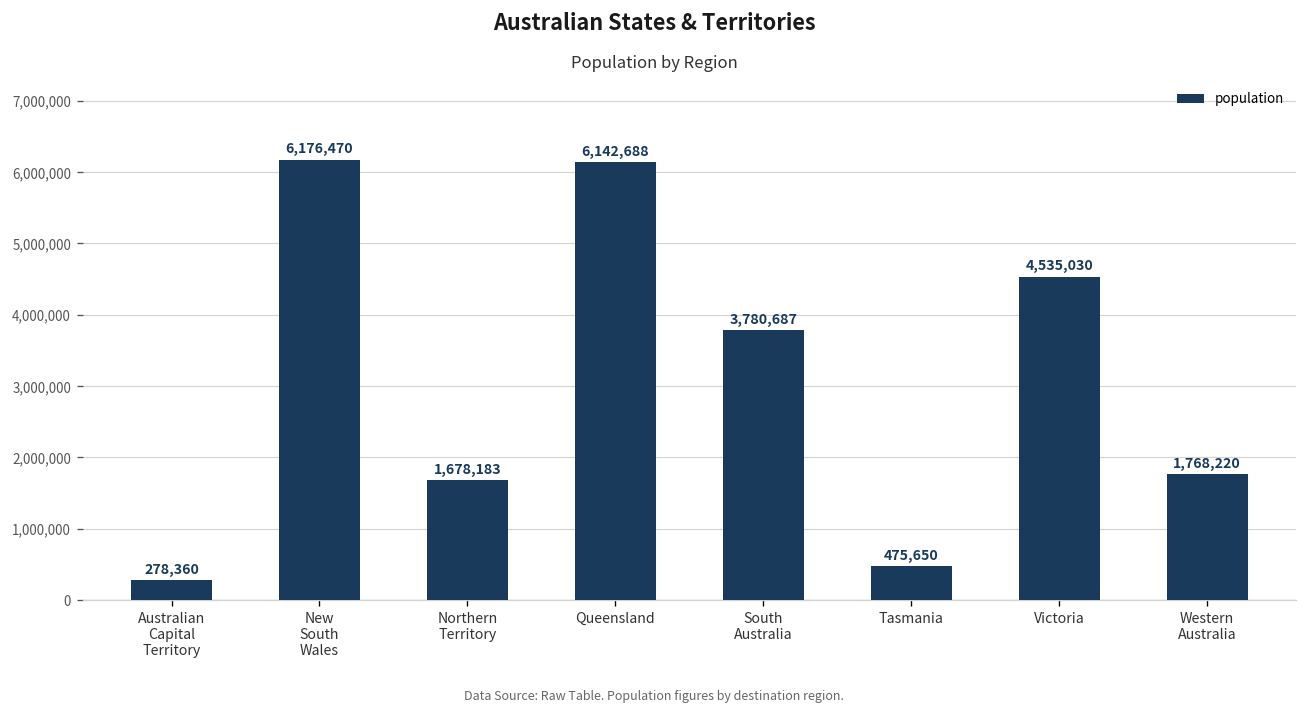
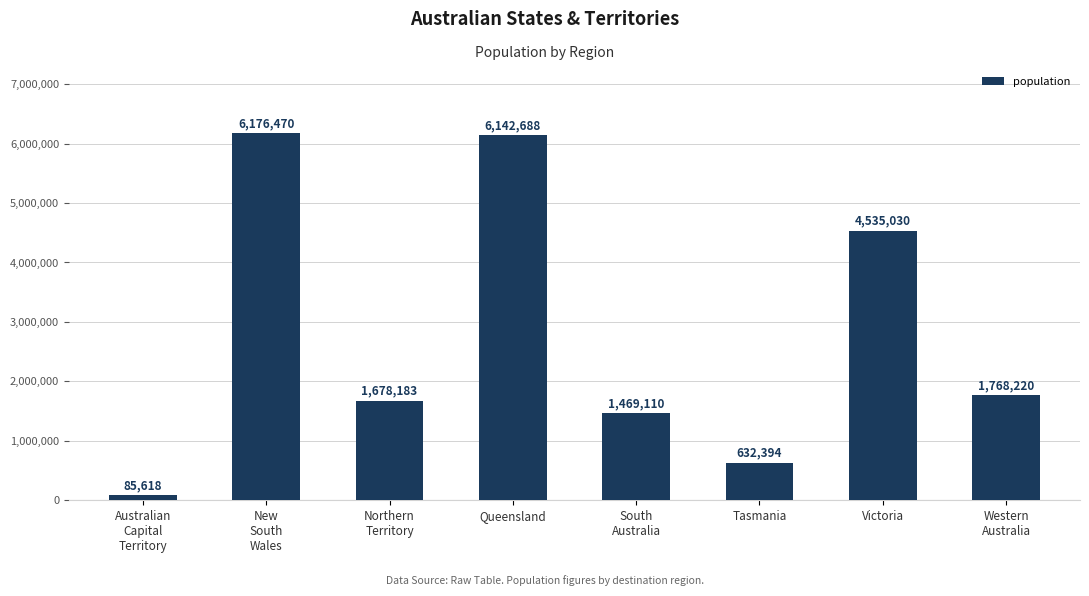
Australian Capital Territory: 278,360 -> 85,618
South Australia: 3,780,687 -> 1,469,110
Tasmania: 475,650 -> 632,394
